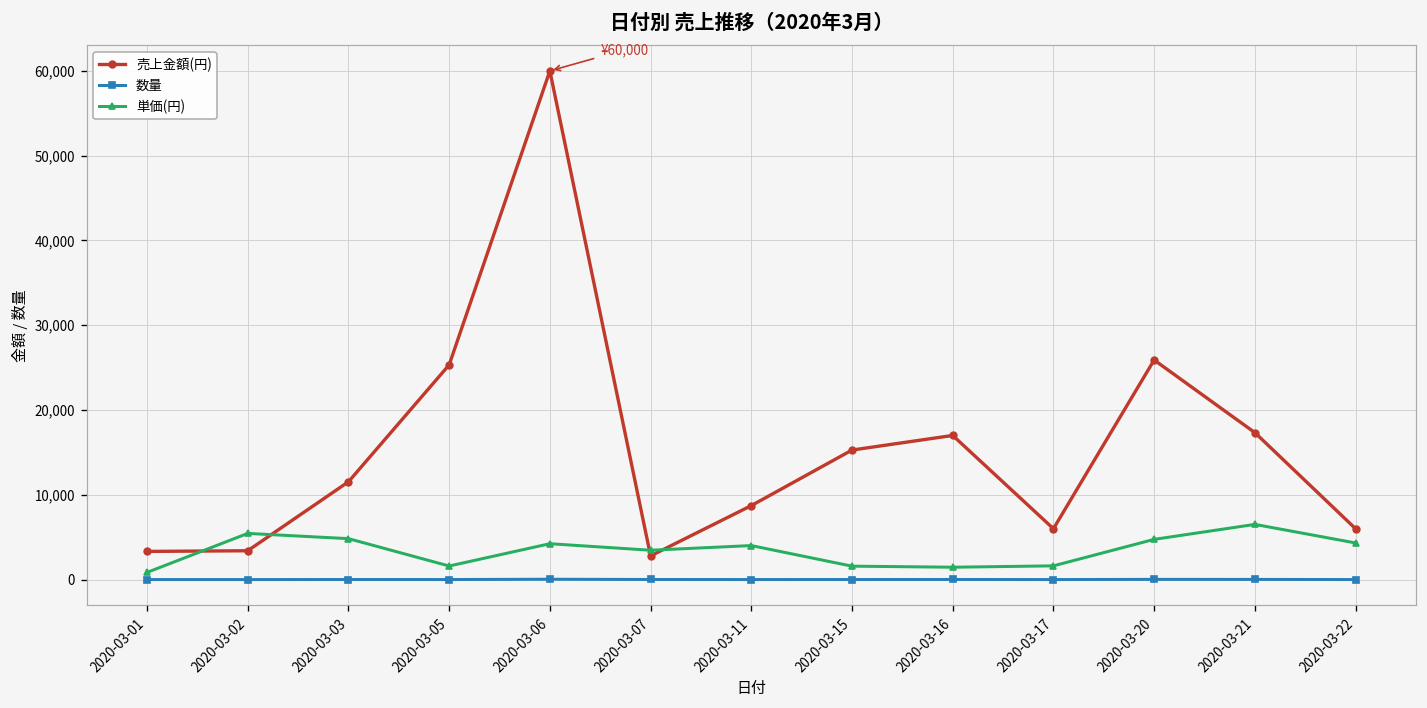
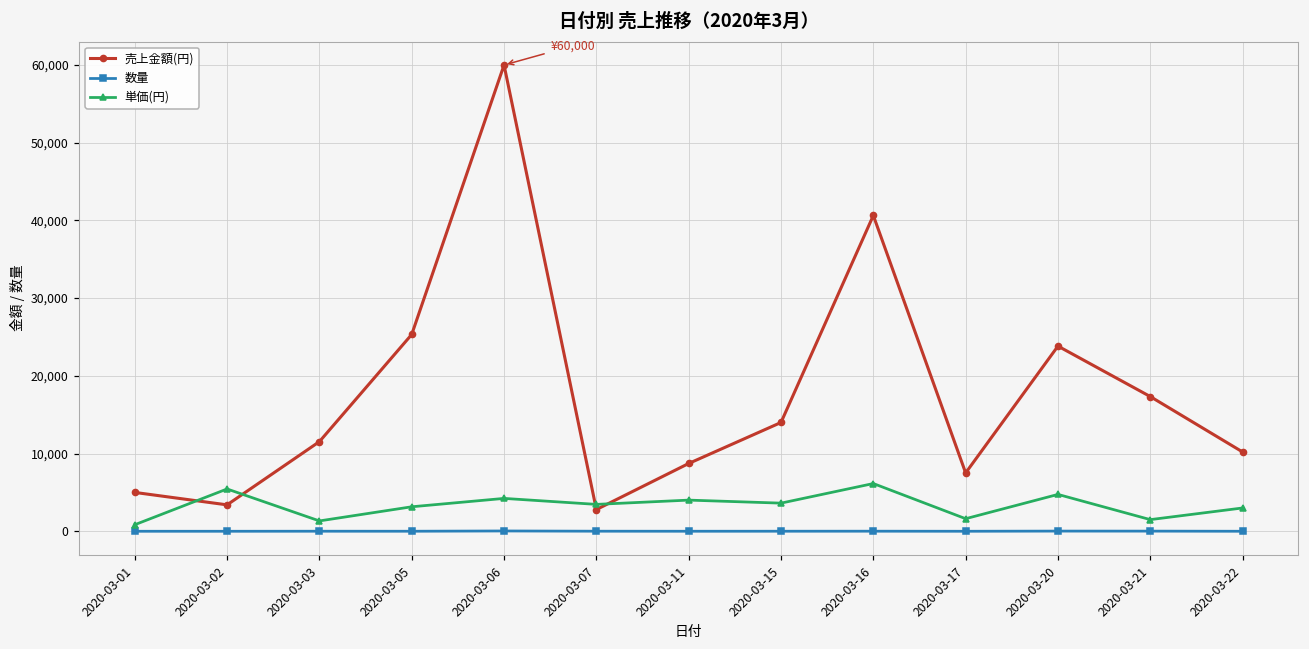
売上金額(円), 2020-03-01: 3,000 -> 5,000
単価(円), 2020-03-03: 5,000 -> 1,000
単価(円), 2020-03-05: 2,000 -> 3,000
売上金額(円), 2020-03-15: 15,000 -> 14,000
単価(円), 2020-03-15: 2,000 -> 4,000
売上金額(円), 2020-03-16: 17,000 -> 41,000
単価(円), 2020-03-16: 1,000 -> 6,000
売上金額(円), 2020-03-17: 6,000 -> 8,000
売上金額(円), 2020-03-20: 26,000 -> 24,000
単価(円), 2020-03-21: 7,000 -> 2,000
売上金額(円), 2020-03-22: 6,000 -> 10,000
単価(円), 2020-03-22: 4,000 -> 3,000
